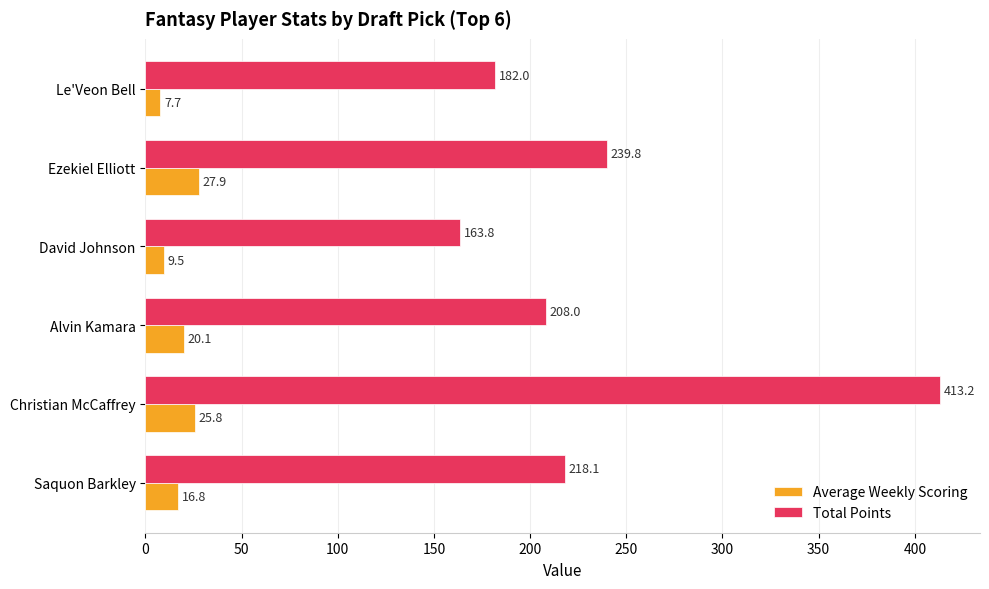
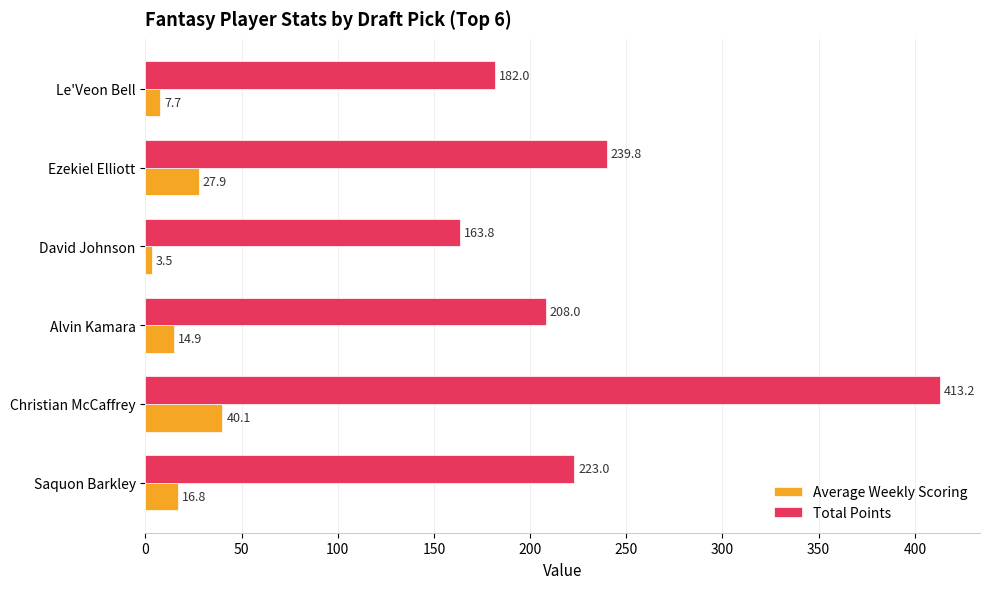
Average Weekly Scoring, David Johnson: 9.5 -> 3.5
Average Weekly Scoring, Alvin Kamara: 20.1 -> 14.9
Average Weekly Scoring, Christian McCaffrey: 25.8 -> 40.1
Total Points, Saquon Barkley: 218.1 -> 223.0
